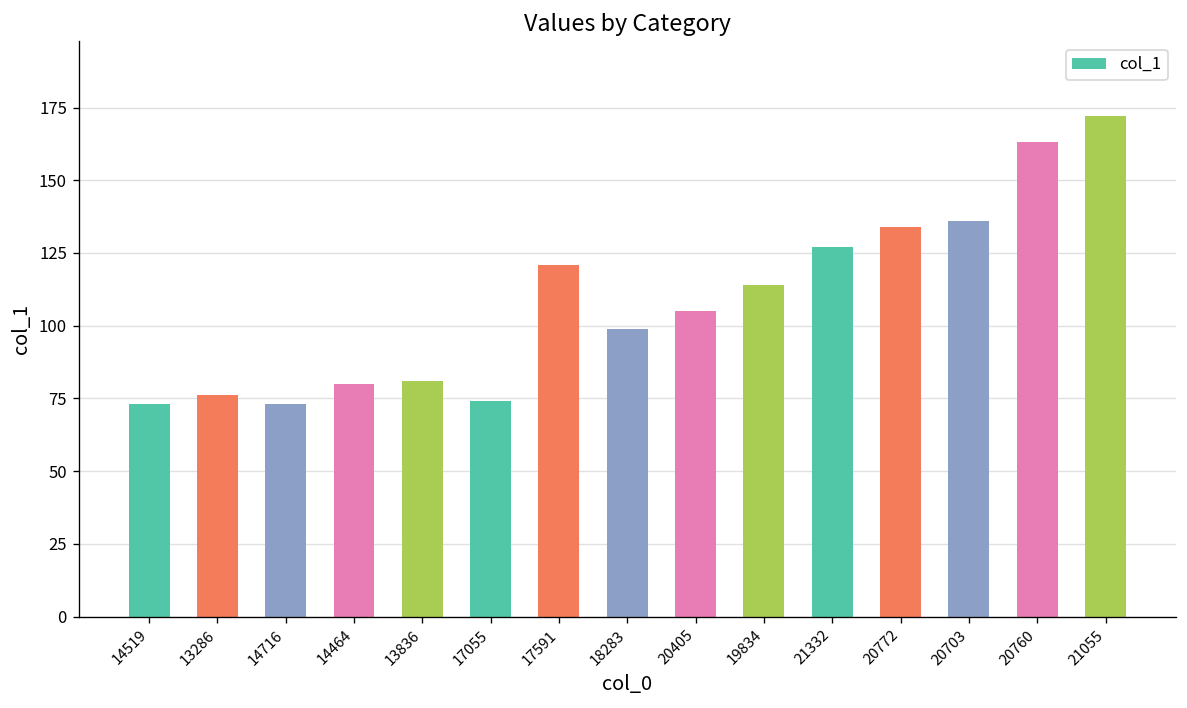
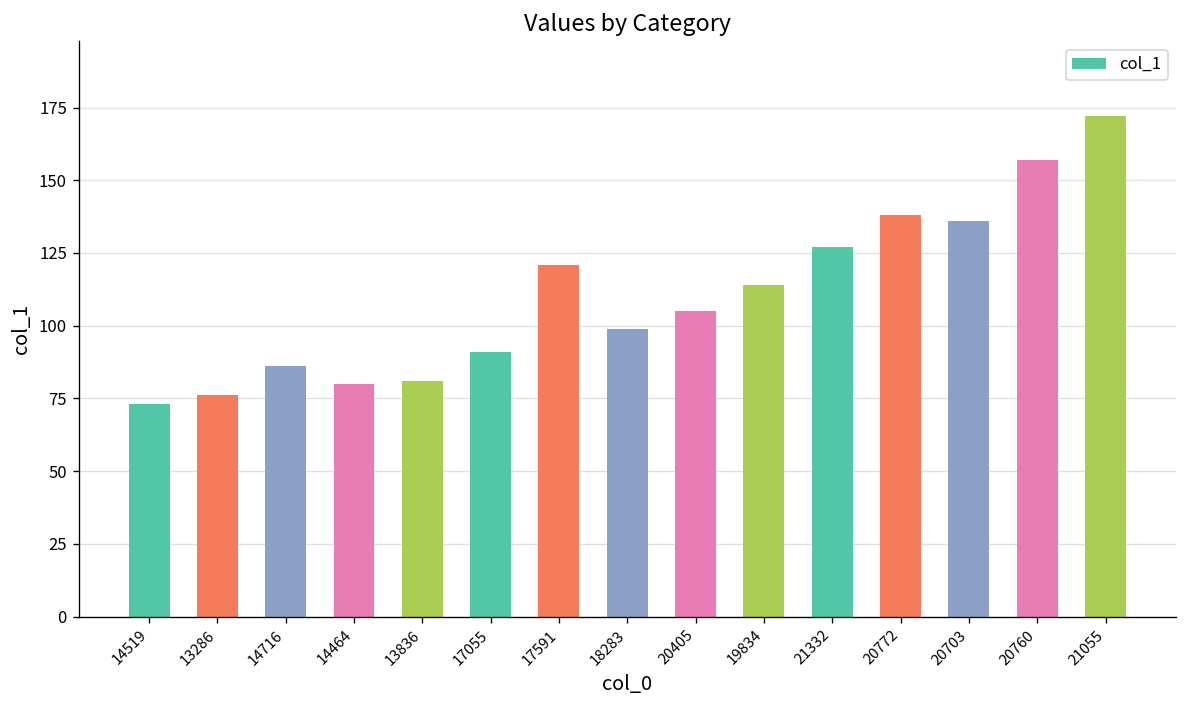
14716: 73 -> 86
17055: 74 -> 91
20772: 134 -> 138
20760: 163 -> 157
